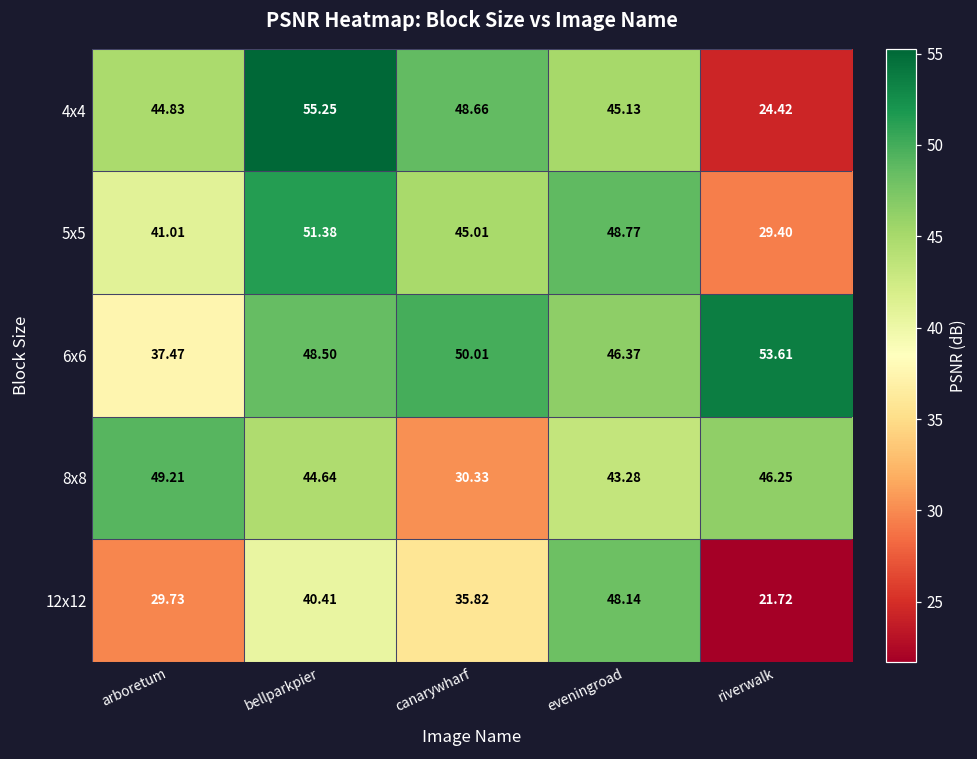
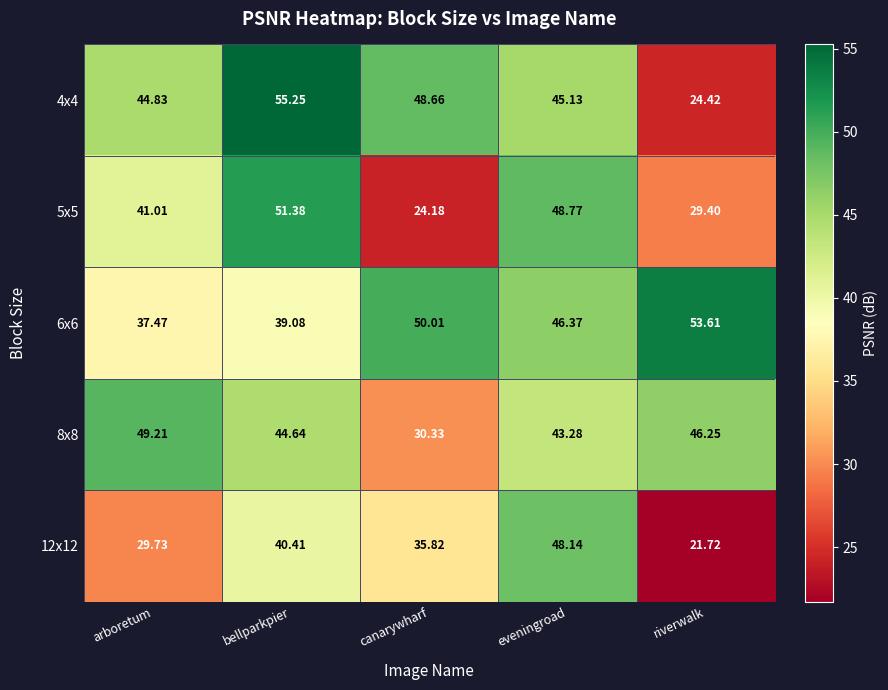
5x5, canarywharf: 45.01 -> 24.18
6x6, bellparkpier: 48.50 -> 39.08
